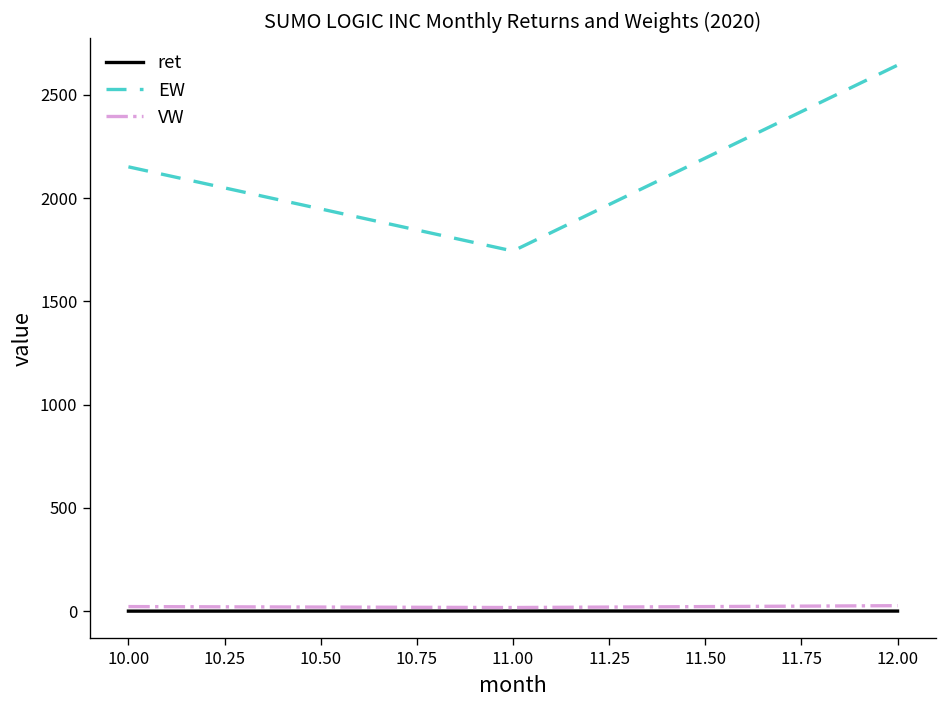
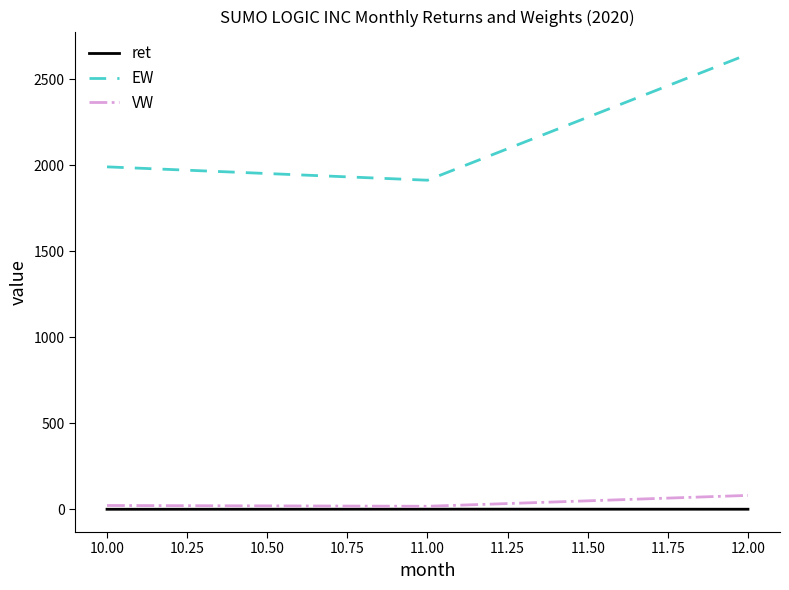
EW, 10.00: 2150 -> 1990
EW, 11.00: 1740 -> 1910
VW, 12.00: 30 -> 80
